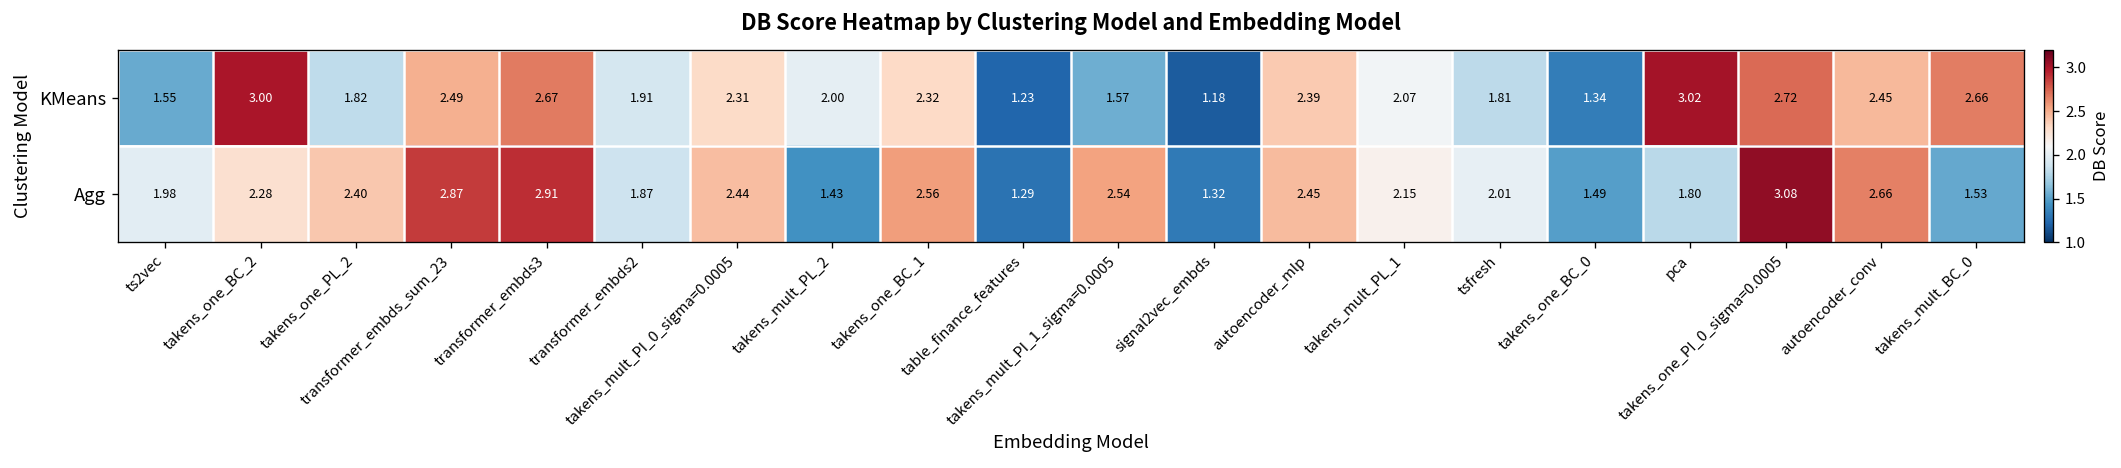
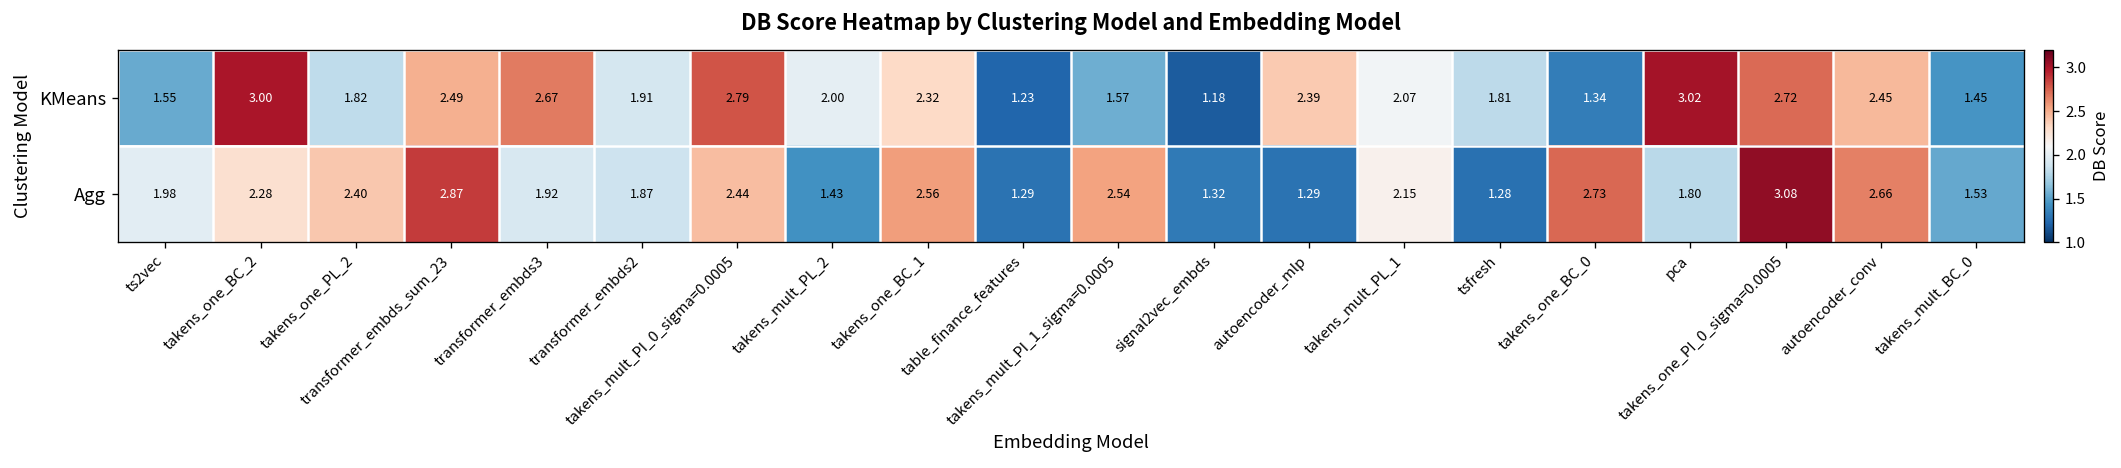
KMeans, takens_mult_PI_0_sigma=0.0005: 2.31 -> 2.79
KMeans, takens_mult_BC_0: 2.66 -> 1.45
Agg, transformer_embds3: 2.91 -> 1.92
Agg, autoencoder_mlp: 2.45 -> 1.29
Agg, tsfresh: 2.01 -> 1.28
Agg, takens_one_BC_0: 1.49 -> 2.73
